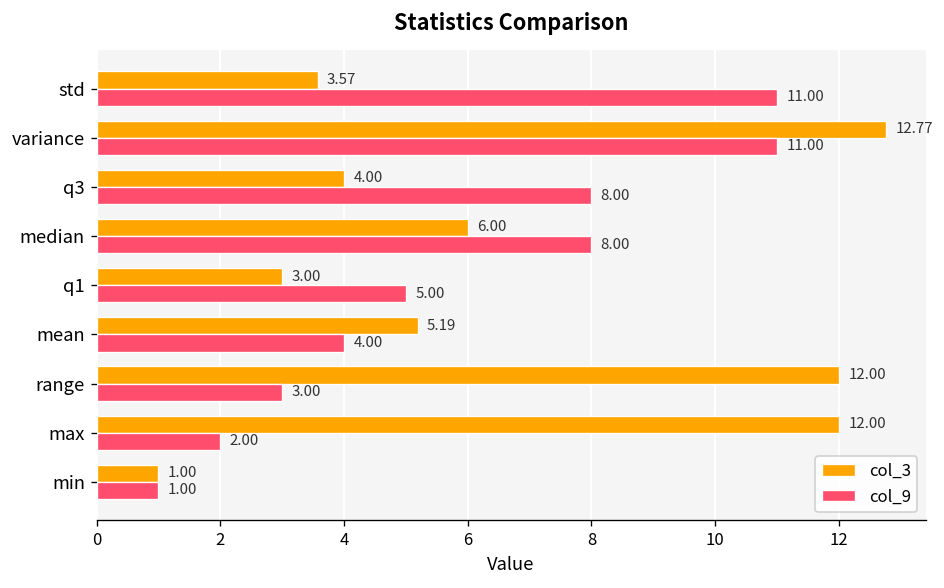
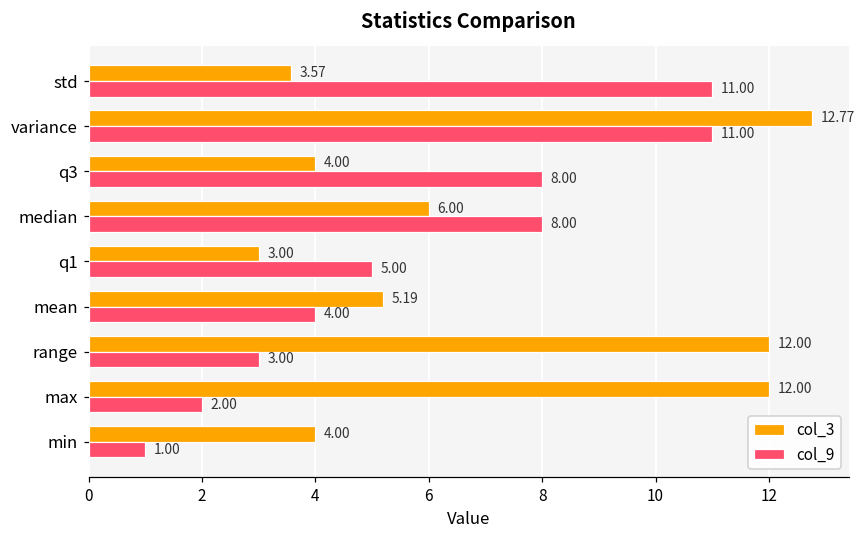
col_3, min: 1.00 -> 4.00
